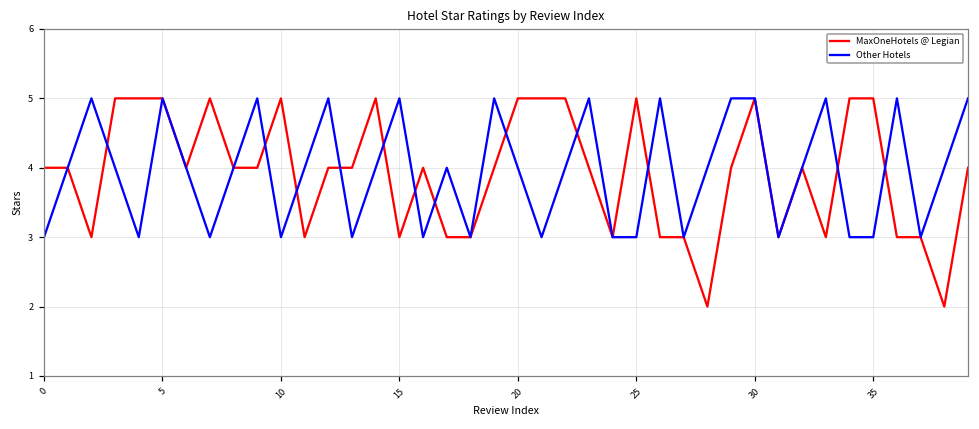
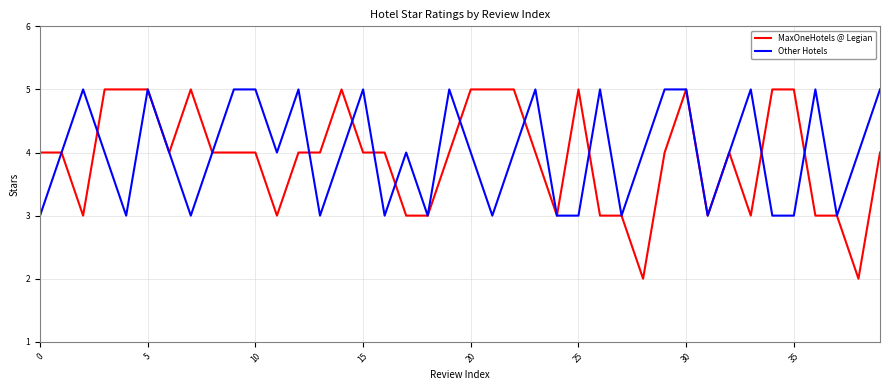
MaxOneHotels @ Legian, 10: 5 -> 4
Other Hotels, 10: 3 -> 5
MaxOneHotels @ Legian, 15: 3 -> 4
